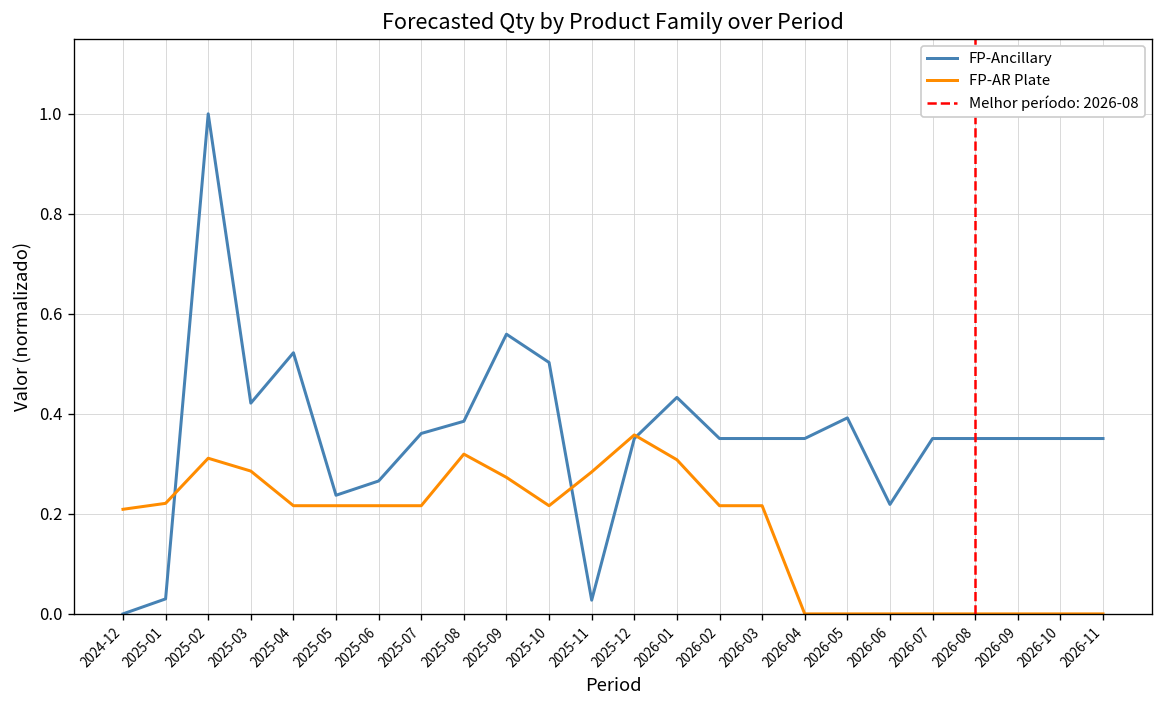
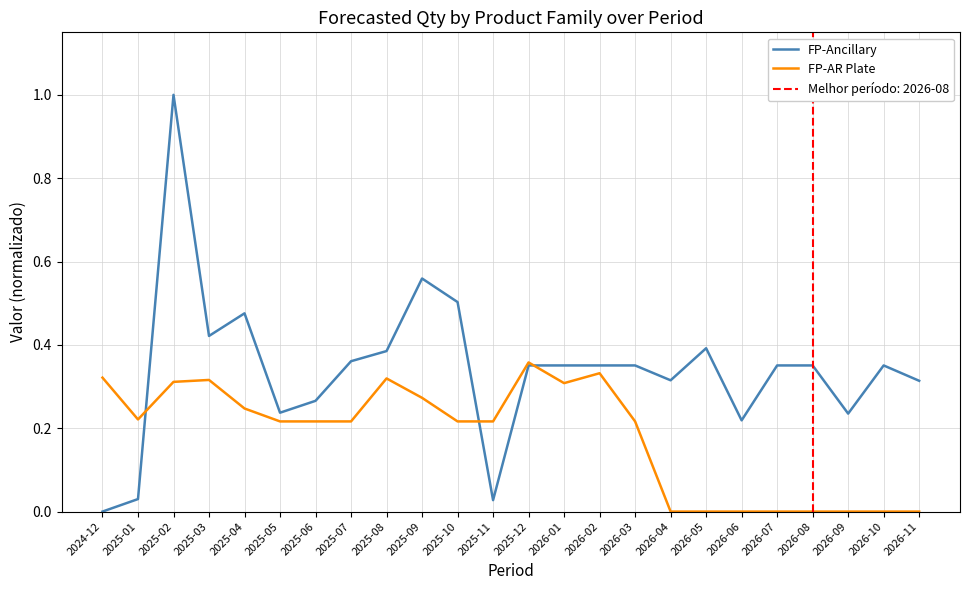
FP-AR Plate, 2024-12: 0.21 -> 0.32
FP-AR Plate, 2025-03: 0.29 -> 0.32
FP-Ancillary, 2025-04: 0.52 -> 0.48
FP-AR Plate, 2025-04: 0.22 -> 0.25
FP-AR Plate, 2025-11: 0.28 -> 0.22
FP-Ancillary, 2026-01: 0.43 -> 0.35
FP-AR Plate, 2026-02: 0.22 -> 0.33
FP-Ancillary, 2026-04: 0.35 -> 0.32
FP-Ancillary, 2026-09: 0.35 -> 0.24
FP-Ancillary, 2026-11: 0.35 -> 0.31
